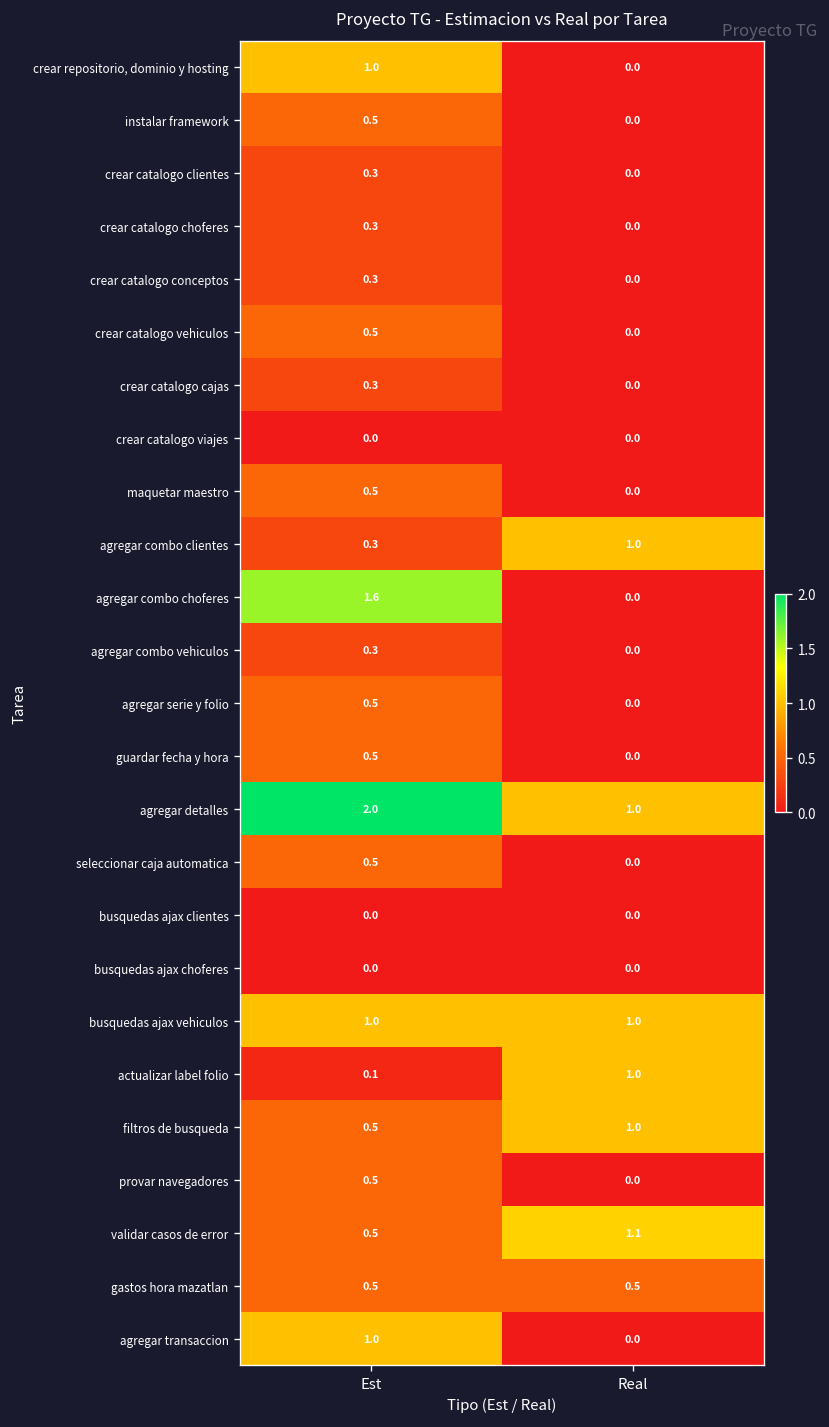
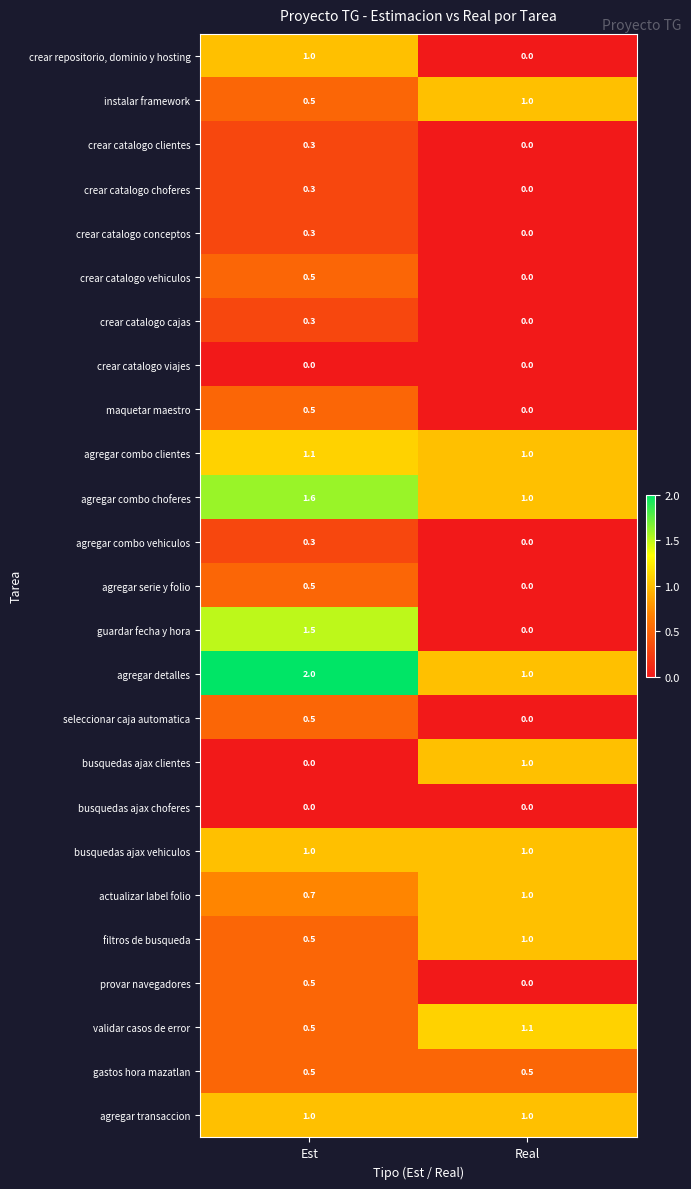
instalar framework, Real: 0.0 -> 1.0
agregar combo clientes, Est: 0.3 -> 1.1
agregar combo choferes, Real: 0.0 -> 1.0
guardar fecha y hora, Est: 0.5 -> 1.5
busquedas ajax clientes, Real: 0.0 -> 1.0
actualizar label folio, Est: 0.1 -> 0.7
agregar transaccion, Real: 0.0 -> 1.0
